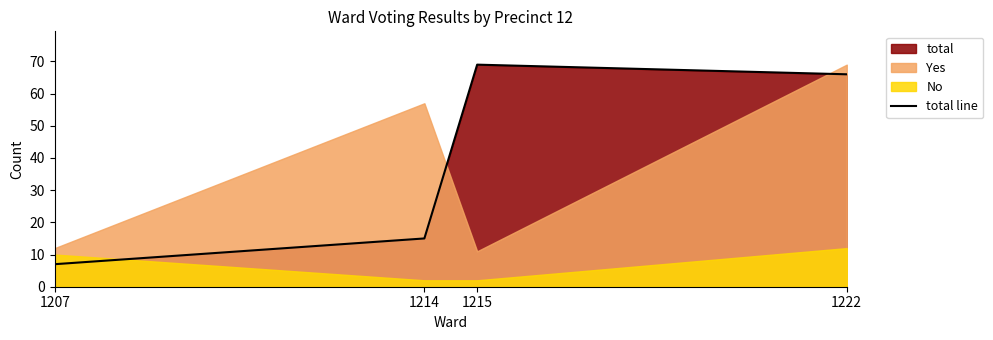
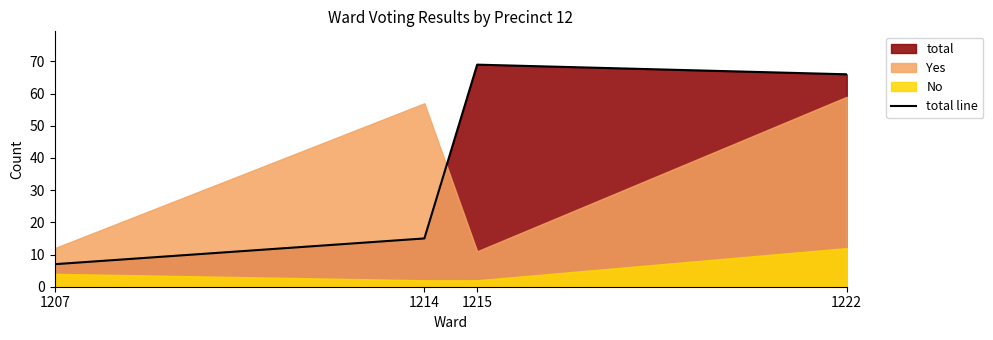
No, 1207: 10 -> 4
Yes, 1222: 69 -> 59
